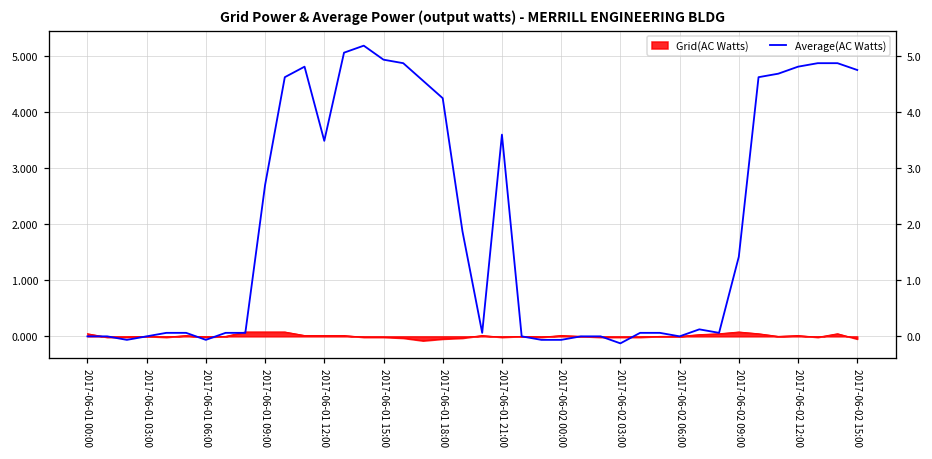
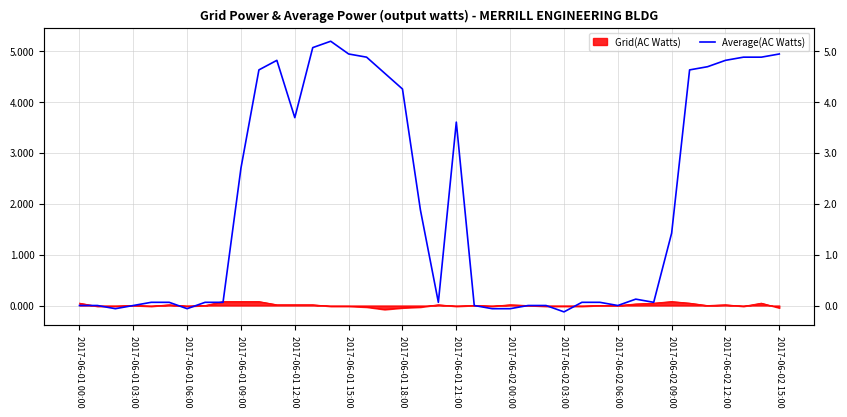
Average(AC Watts), 2017-06-01 12:00: 3.5 -> 3.7
Average(AC Watts), 2017-06-02 15:00: 4.8 -> 4.9
